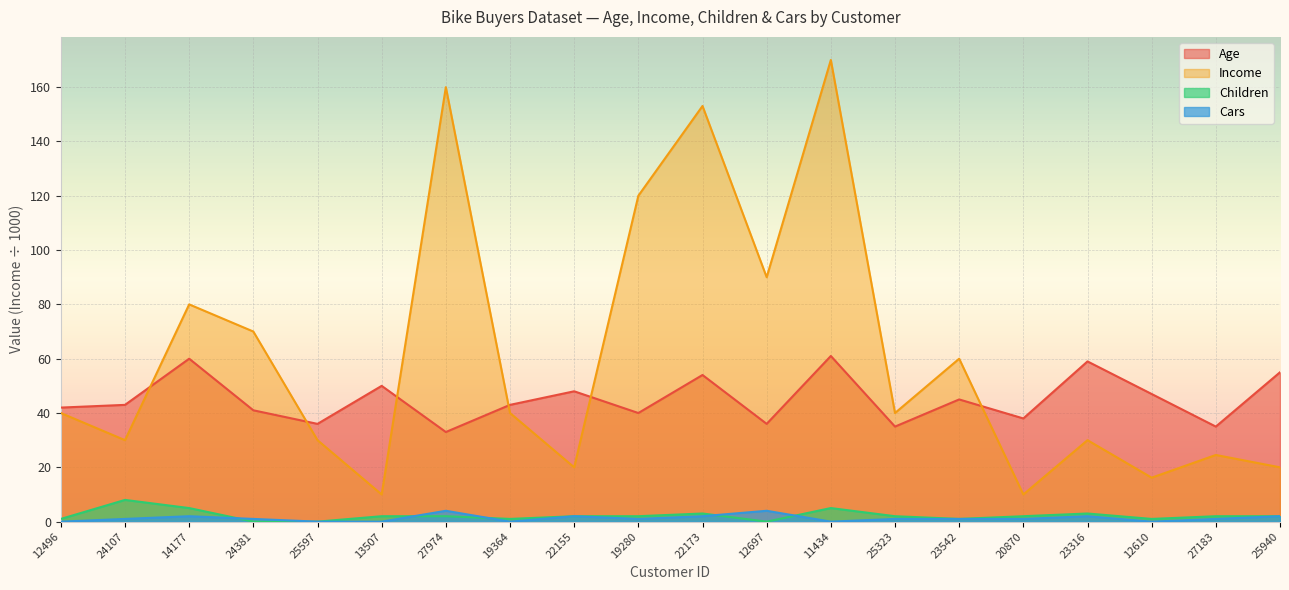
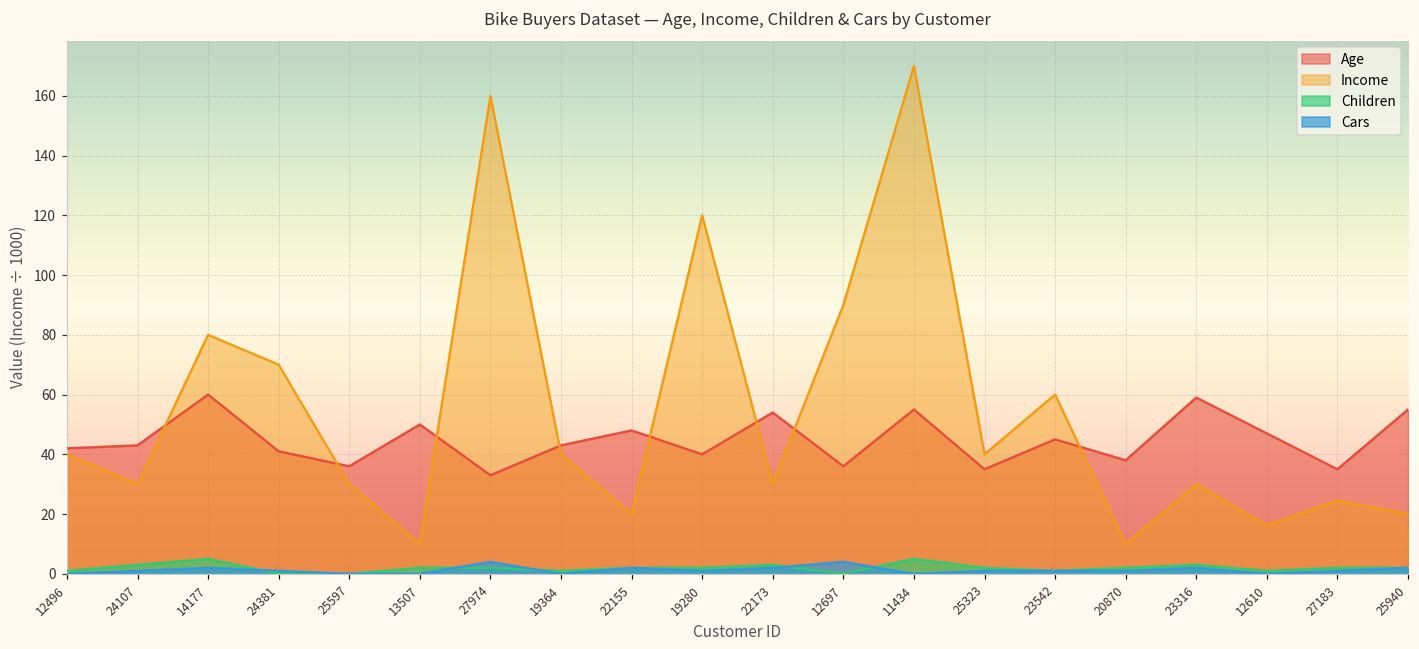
Children, 24107: 8 -> 3
Income, 22173: 153 -> 30
Age, 11434: 61 -> 55
